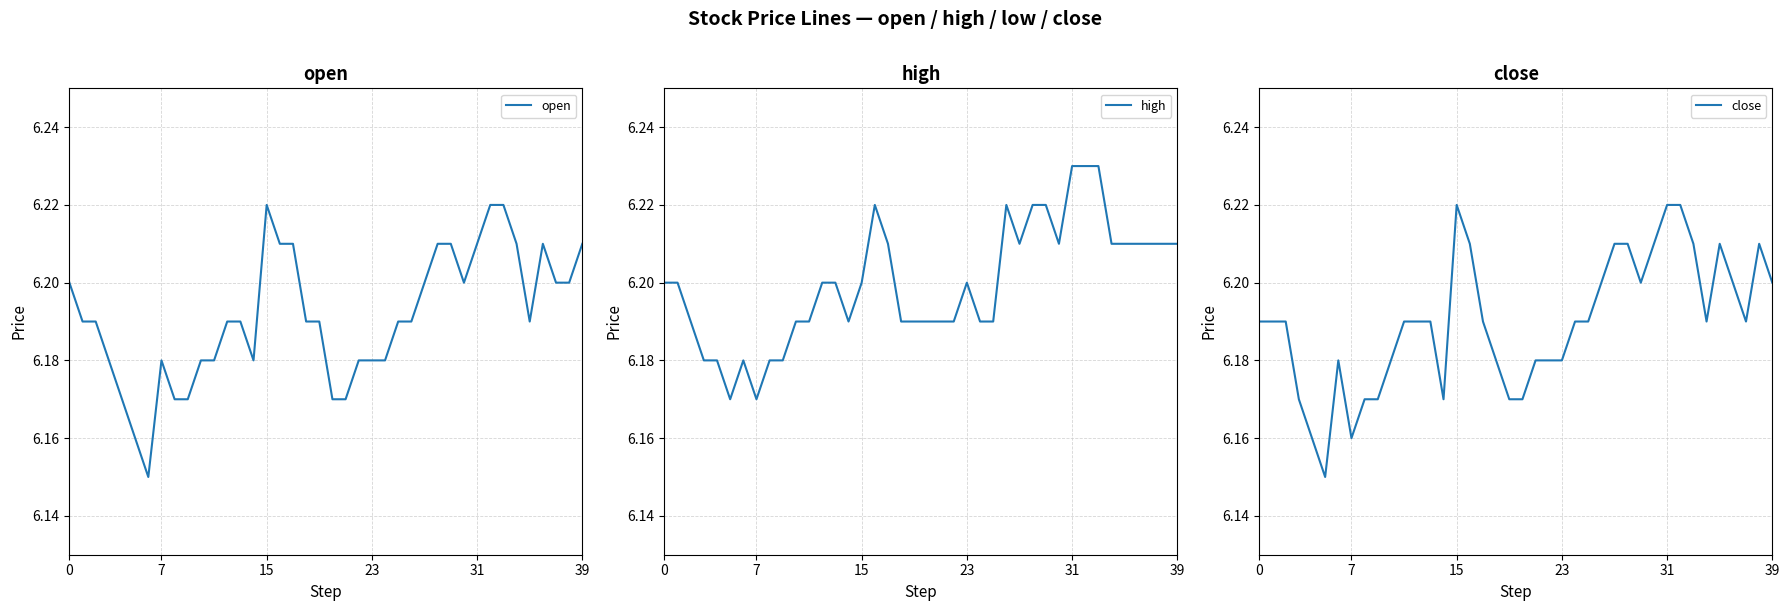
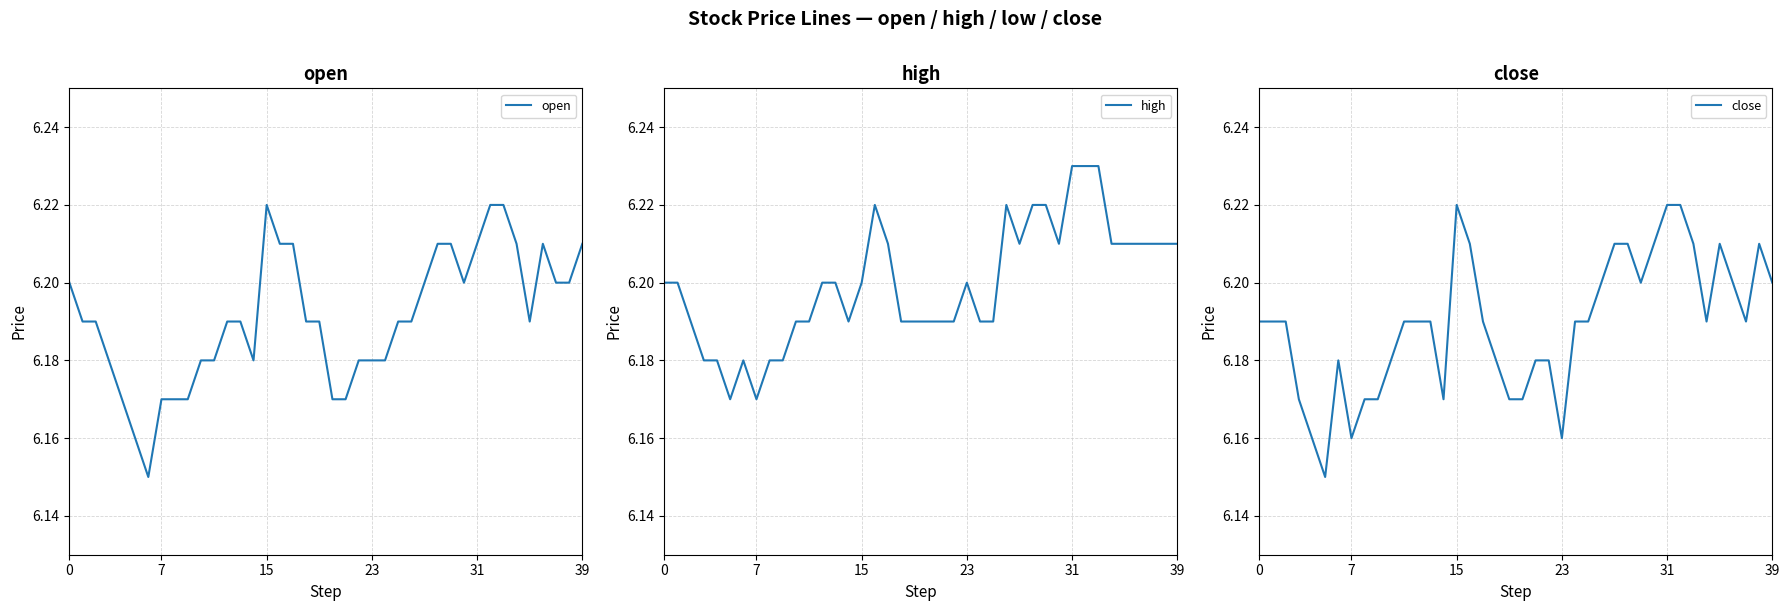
open, 7: 6.18 -> 6.17
close, 23: 6.18 -> 6.16
